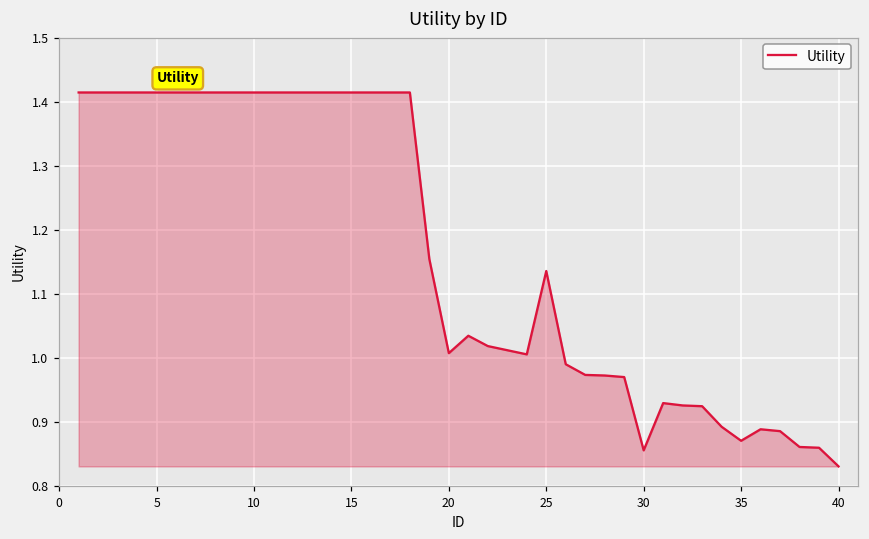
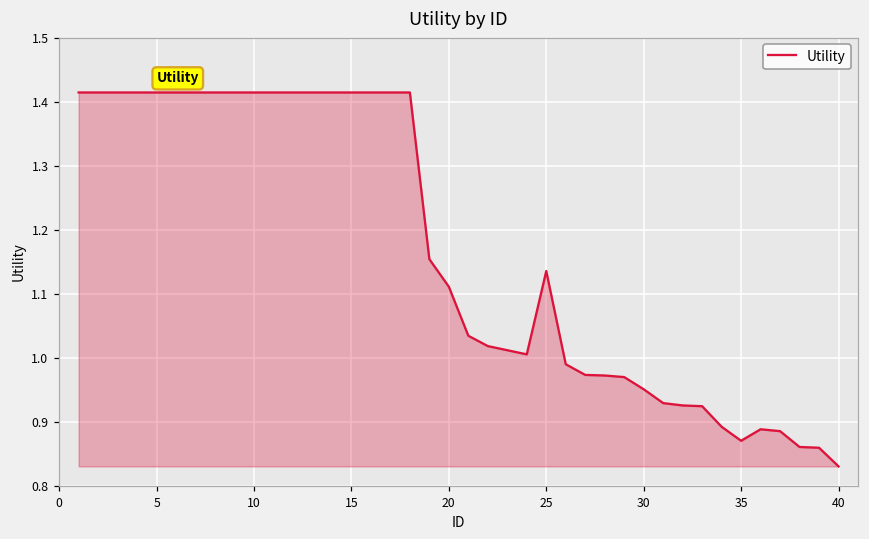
20: 1.01 -> 1.11
30: 0.86 -> 0.95
